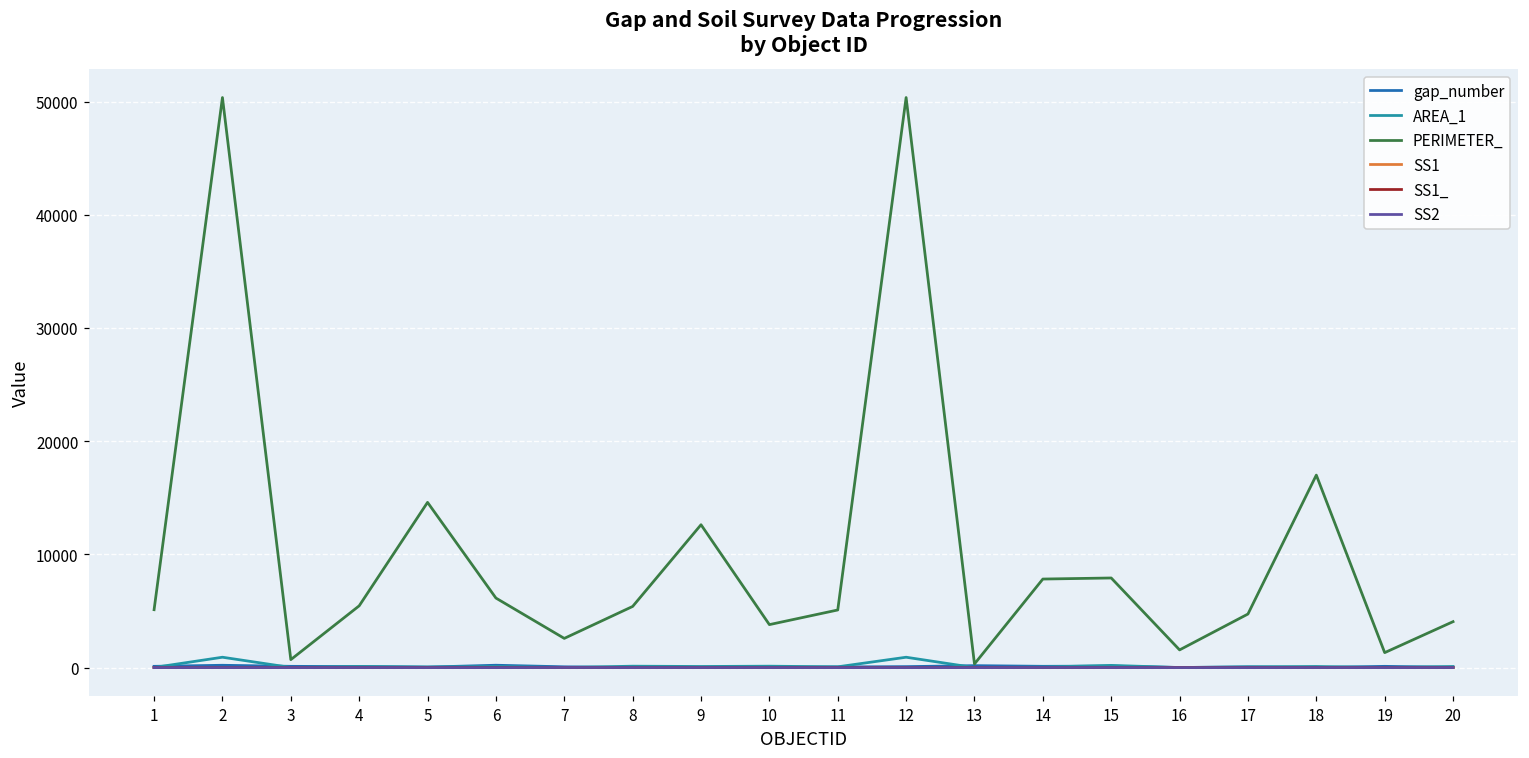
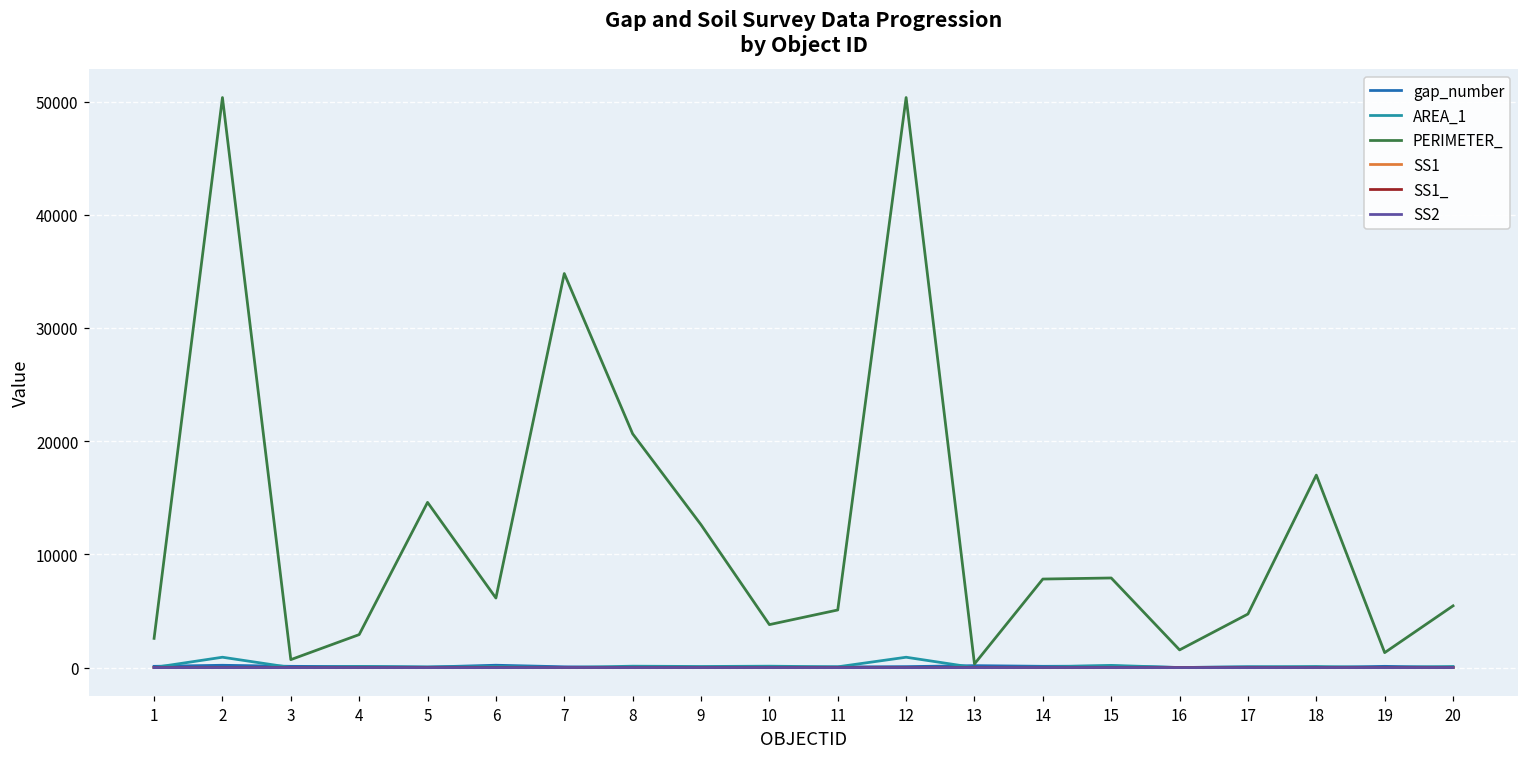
PERIMETER_, 1: 5100 -> 2600
PERIMETER_, 4: 5500 -> 2900
PERIMETER_, 7: 2600 -> 34800
PERIMETER_, 8: 5400 -> 20700
PERIMETER_, 20: 4100 -> 5500
